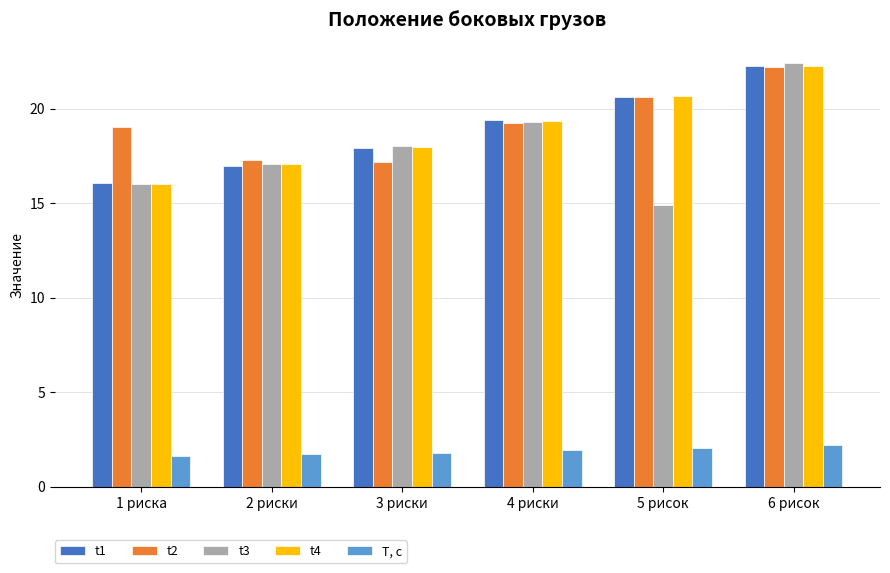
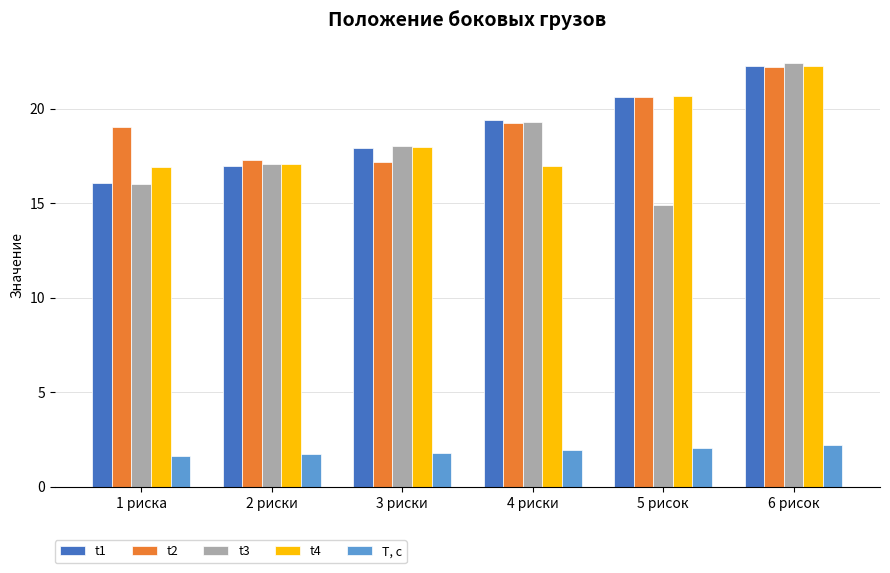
t4, 1 риска: 16.0 -> 16.9
t4, 4 риски: 19.3 -> 17.0
